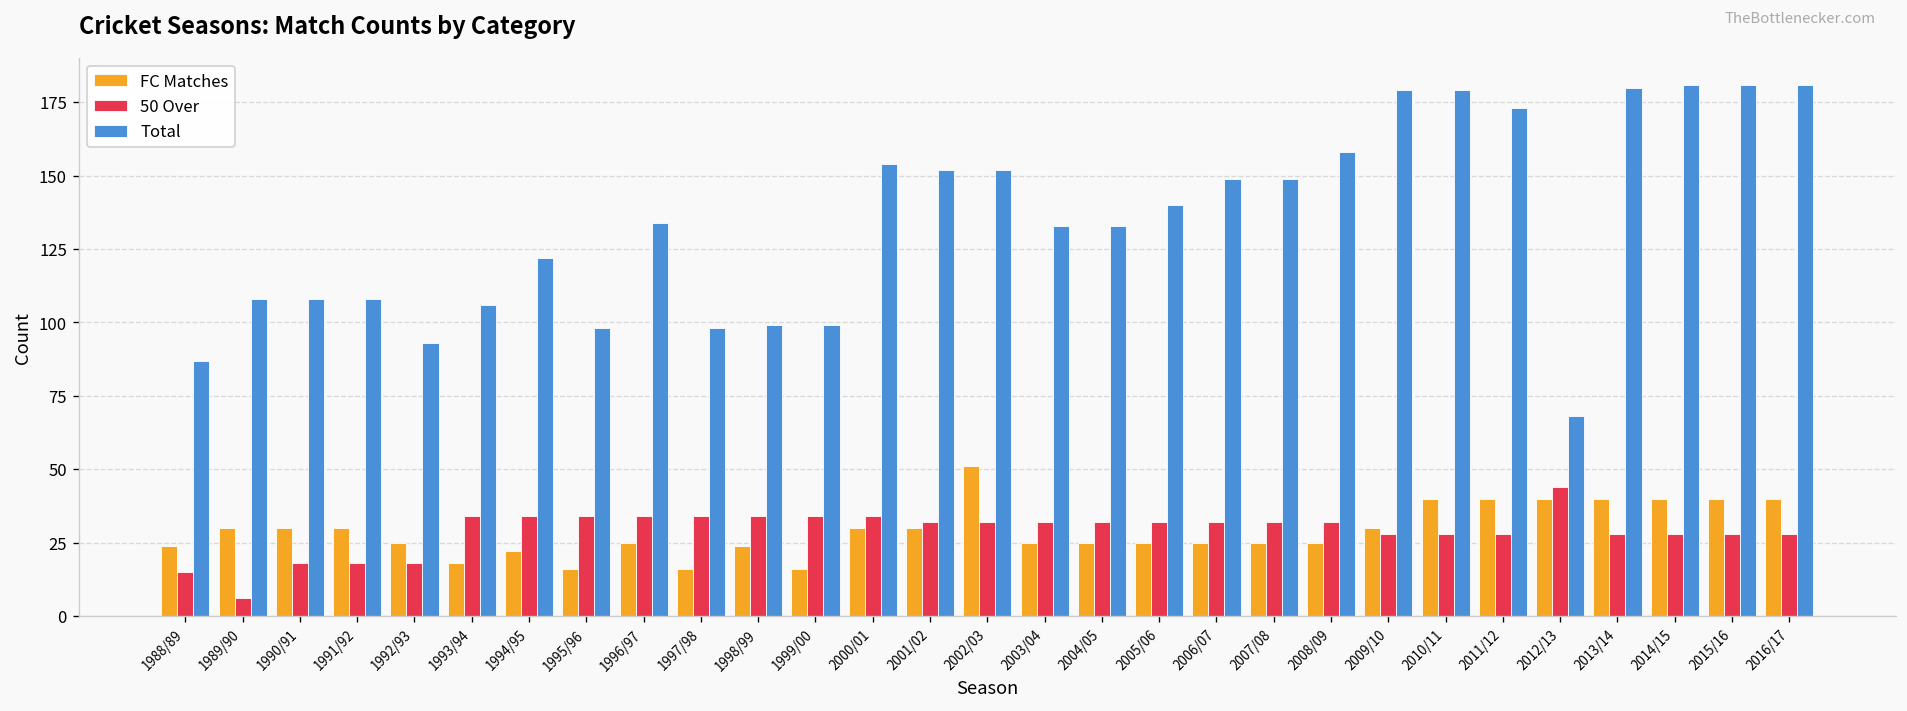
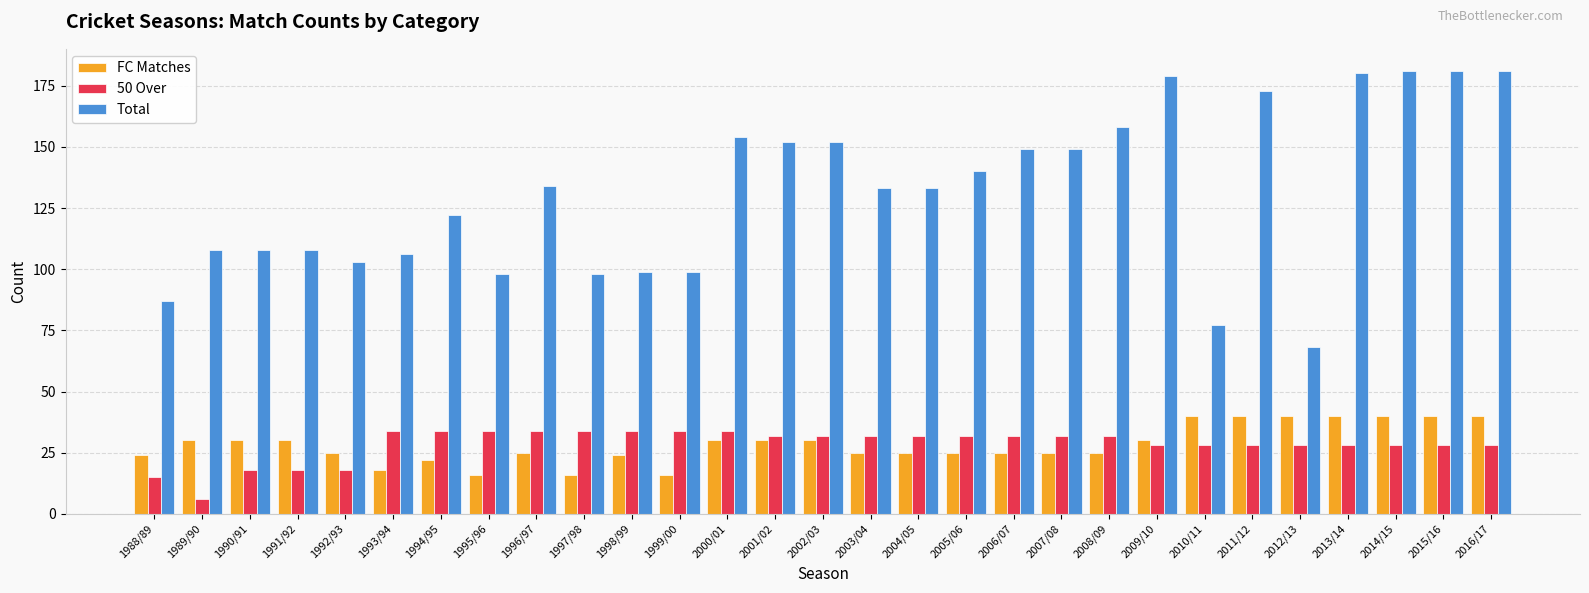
Total, 1992/93: 93 -> 103
FC Matches, 2002/03: 51 -> 30
Total, 2010/11: 179 -> 77
50 Over, 2012/13: 44 -> 28
